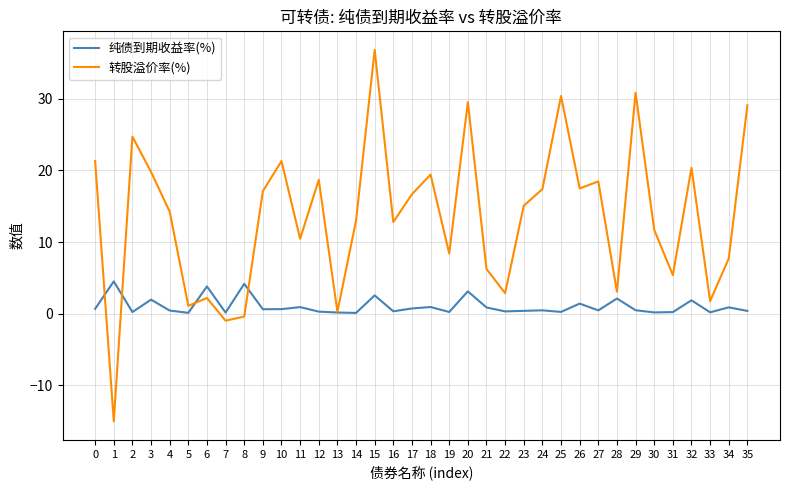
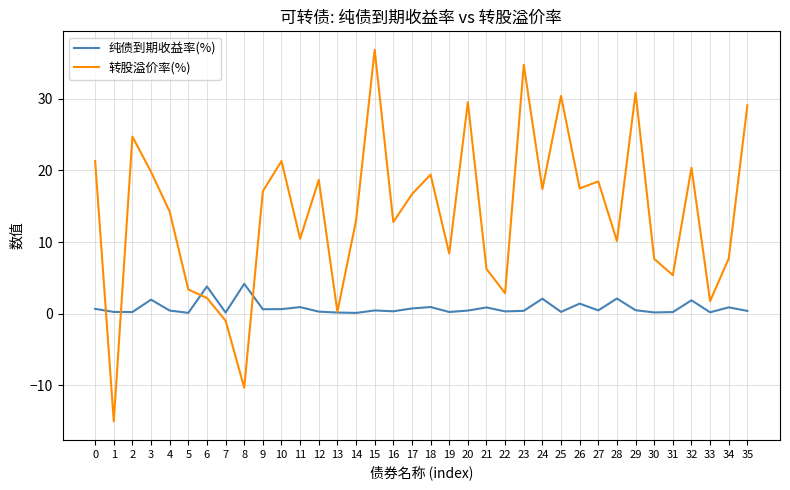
纯债到期收益率(%), 1: 4 -> 0
转股溢价率(%), 5: 1 -> 3
转股溢价率(%), 8: 0 -> -10
纯债到期收益率(%), 15: 3 -> 0
纯债到期收益率(%), 20: 3 -> 0
转股溢价率(%), 23: 15 -> 35
纯债到期收益率(%), 24: 0 -> 2
转股溢价率(%), 28: 3 -> 10
转股溢价率(%), 30: 12 -> 8
